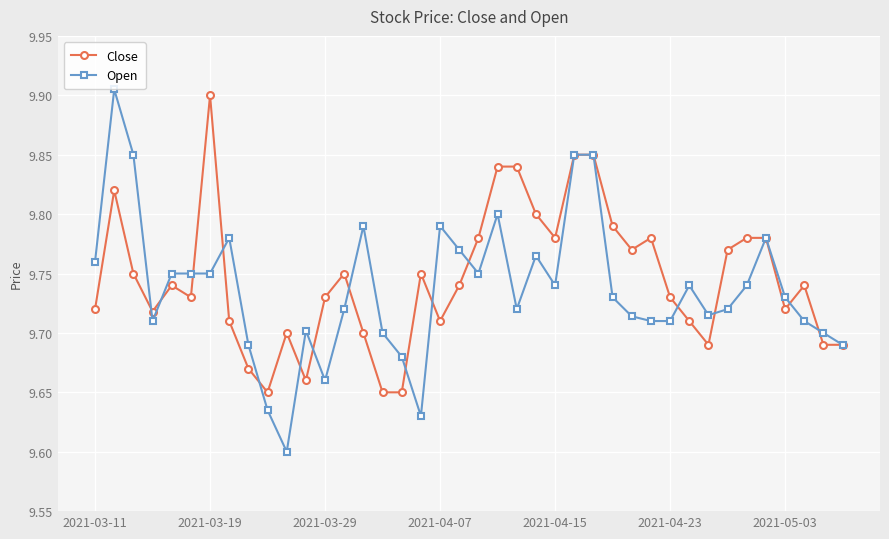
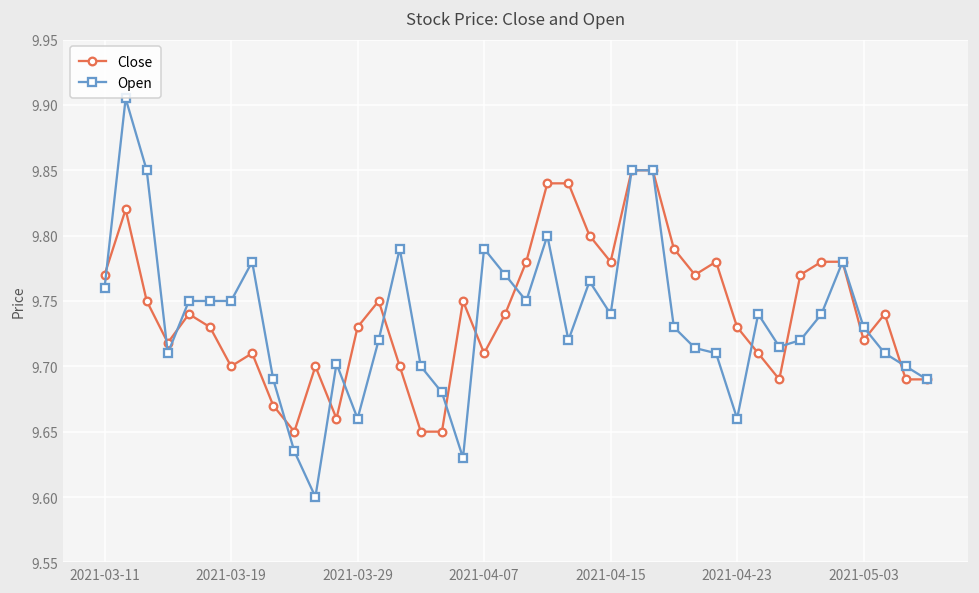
Close, 2021-03-11: 9.72 -> 9.77
Close, 2021-03-19: 9.9 -> 9.7
Open, 2021-04-23: 9.71 -> 9.66
